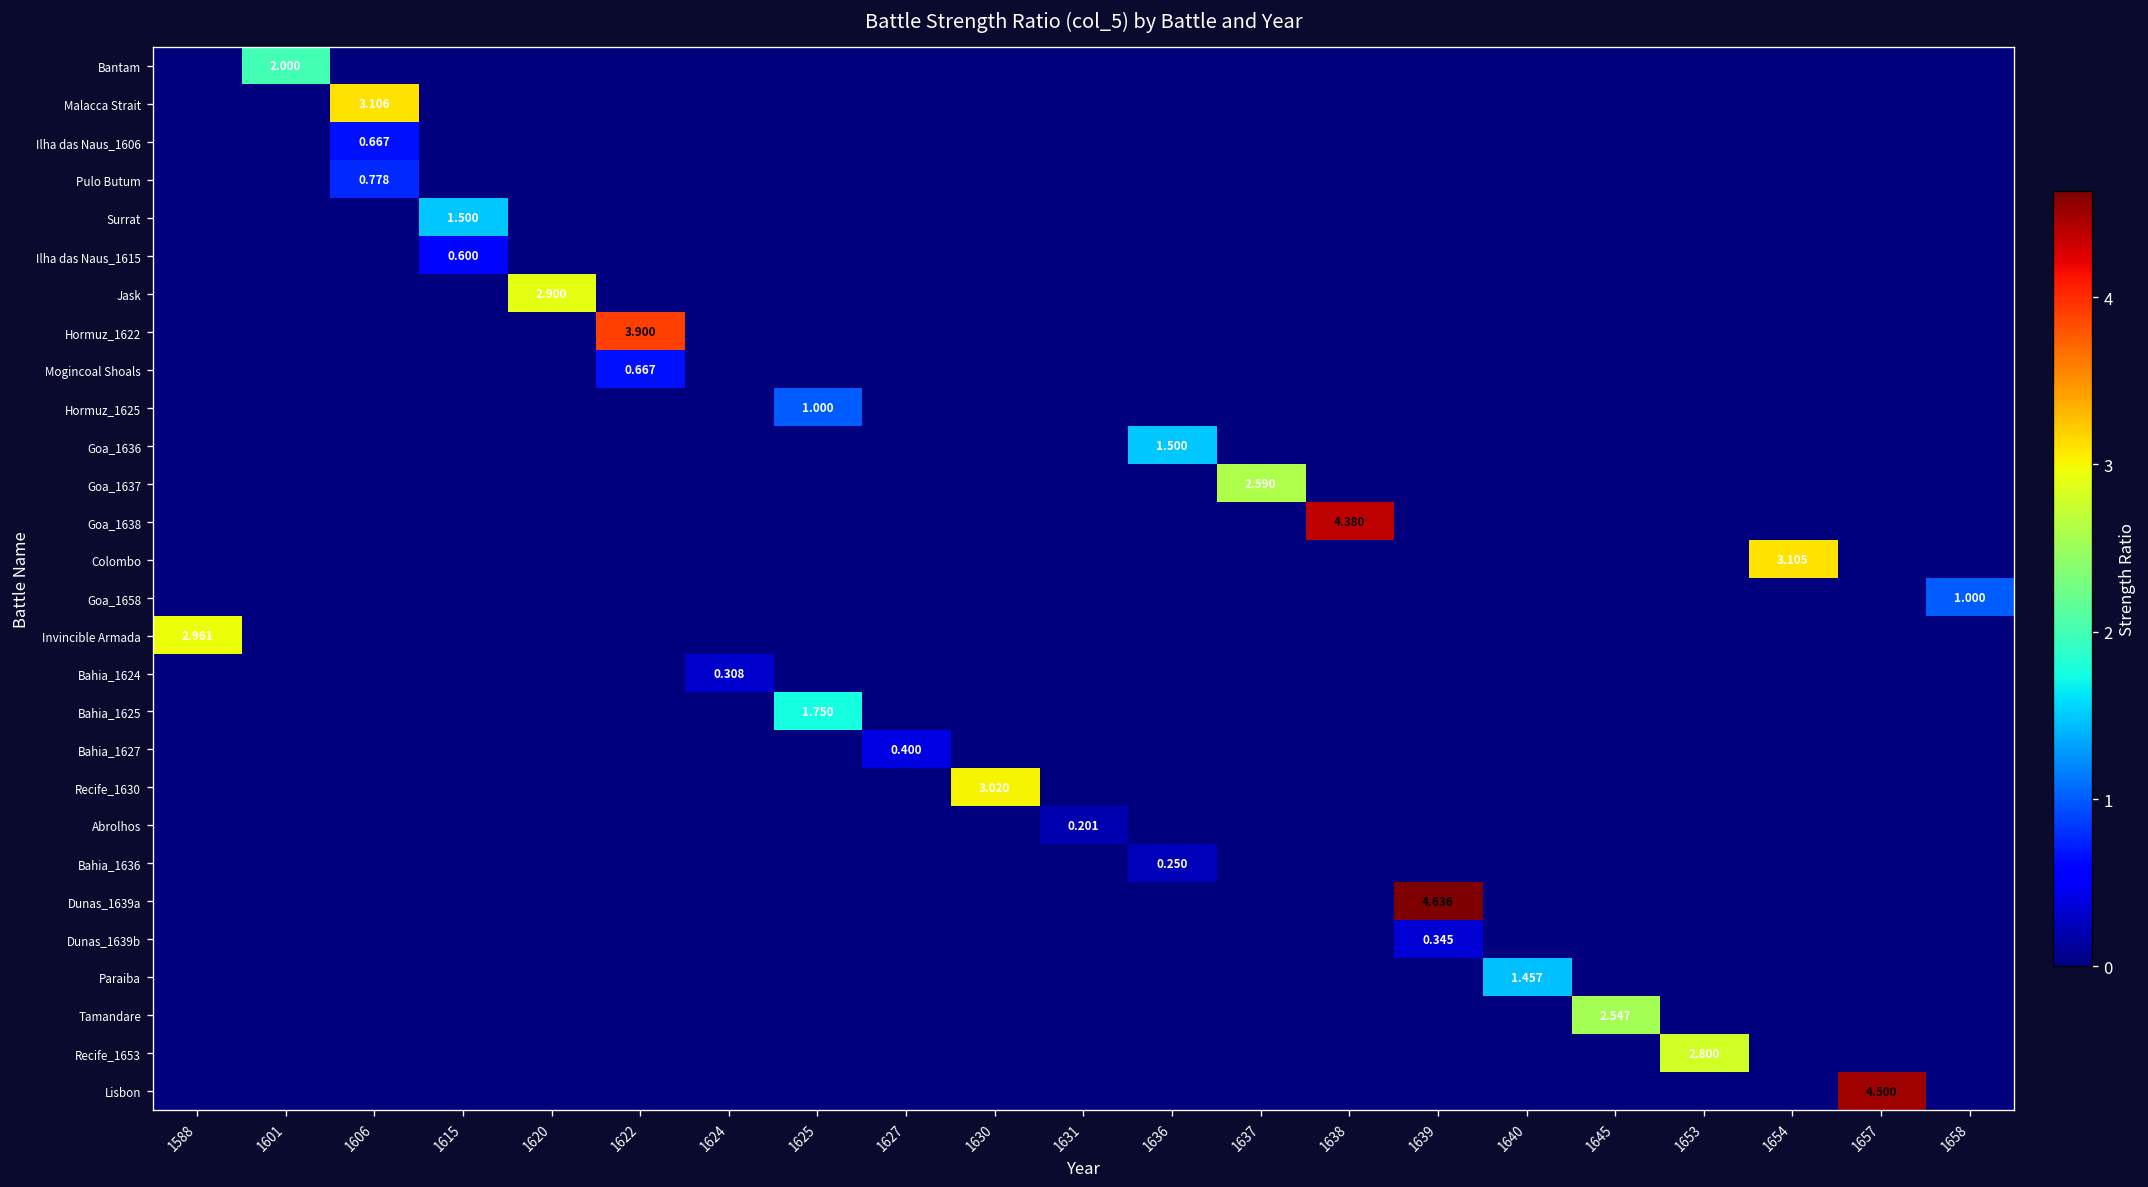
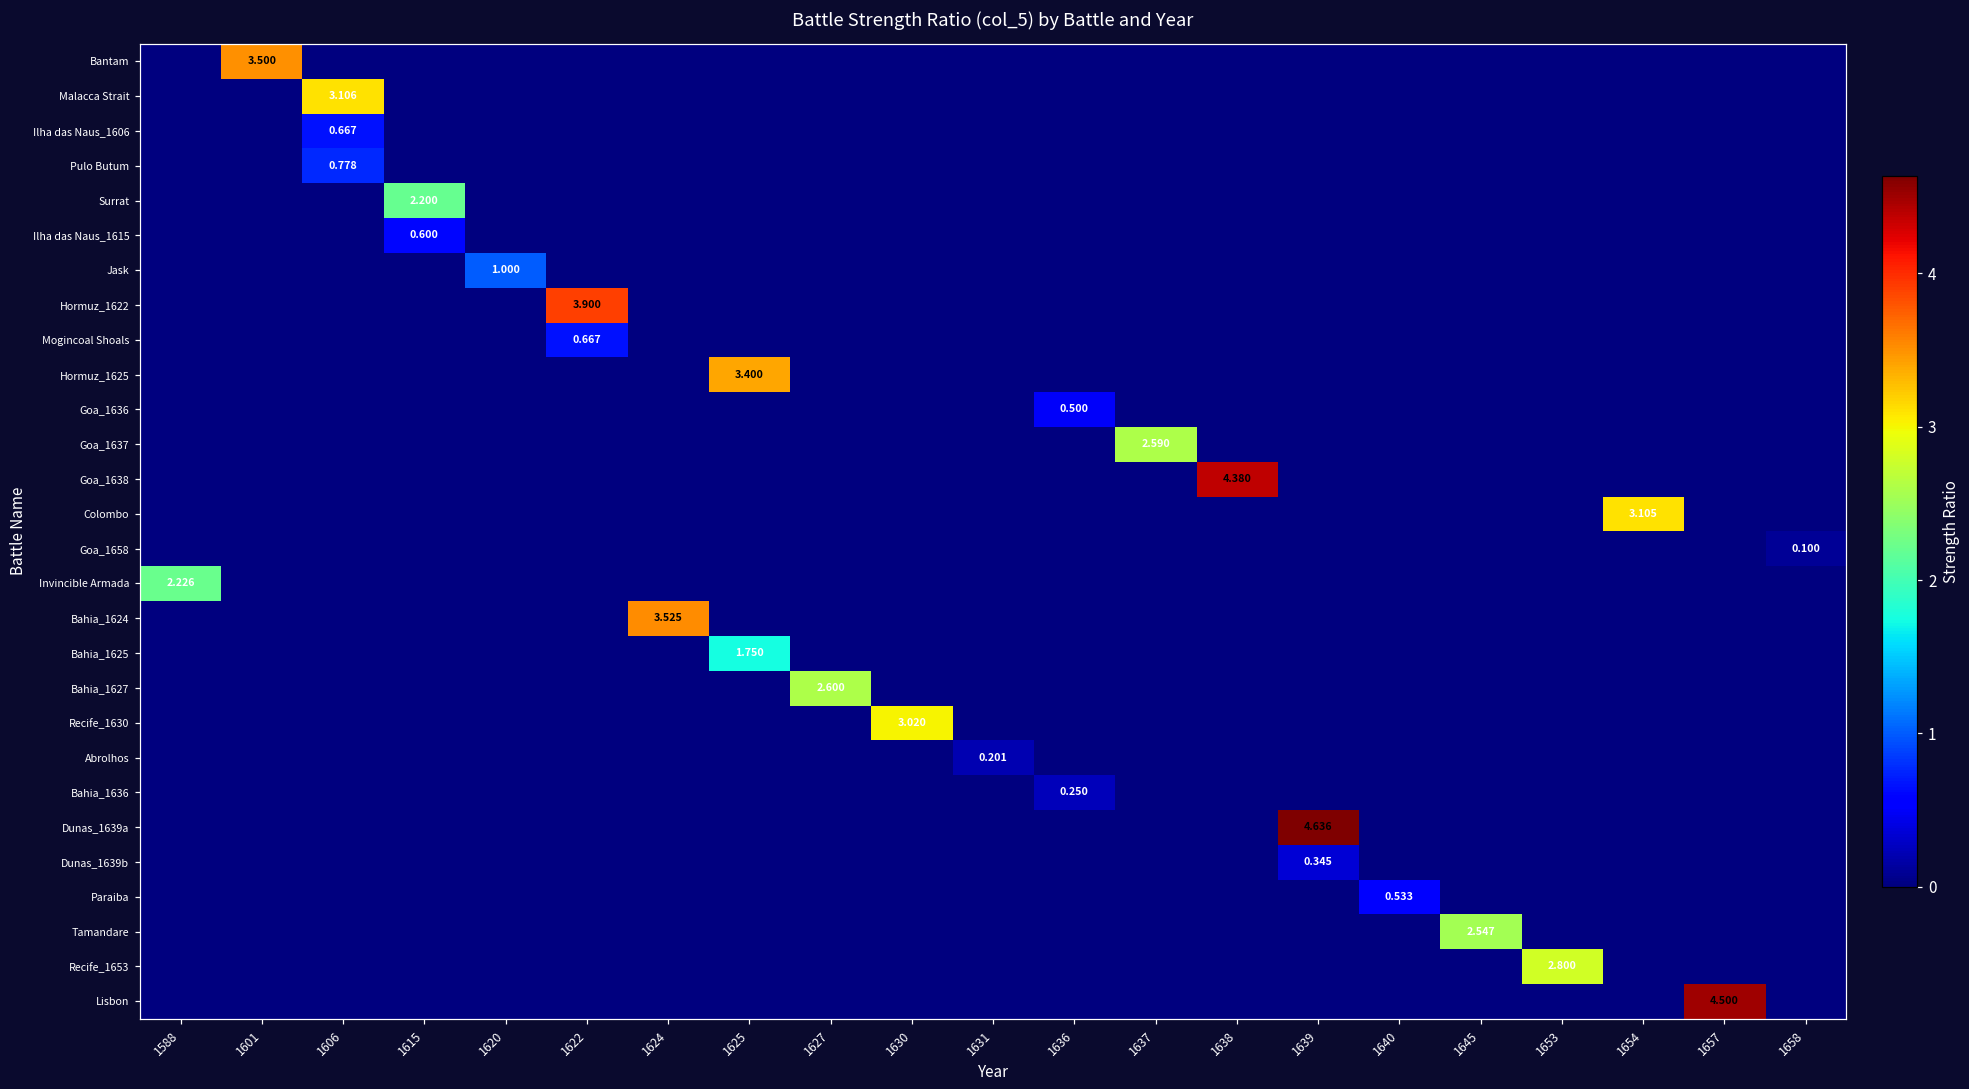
Bantam, 1601: 2.000 -> 3.500
Surrat, 1615: 1.500 -> 2.200
Jask, 1620: 2.900 -> 1.000
Hormuz_1625, 1625: 1.000 -> 3.400
Goa_1636, 1636: 1.500 -> 0.500
Goa_1658, 1658: 1.000 -> 0.100
Invincible Armada, 1588: 2.961 -> 2.226
Bahia_1624, 1624: 0.308 -> 3.525
Bahia_1627, 1627: 0.400 -> 2.600
Paraiba, 1640: 1.457 -> 0.533
